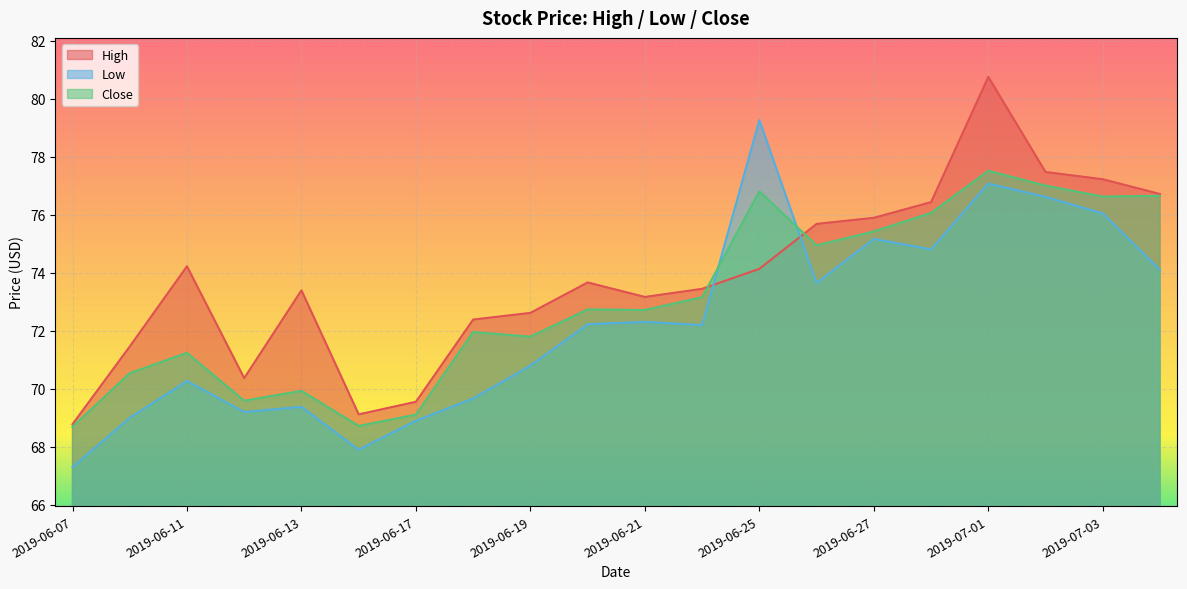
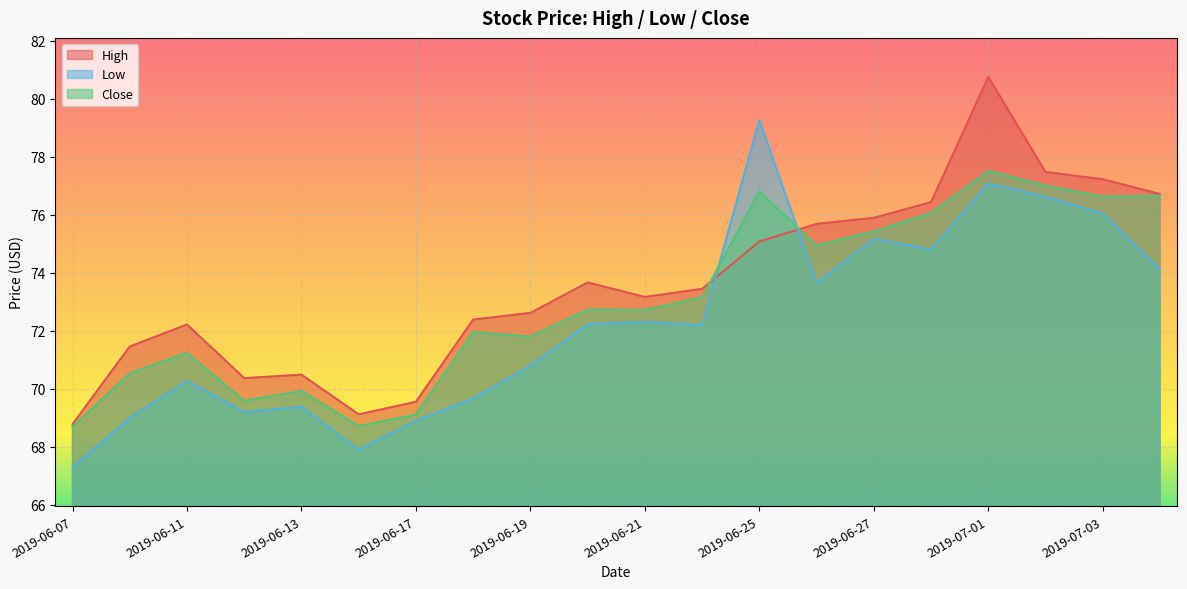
High, 2019-06-11: 74.2 -> 72.2
High, 2019-06-13: 73.4 -> 70.5
High, 2019-06-25: 74.1 -> 75.1
